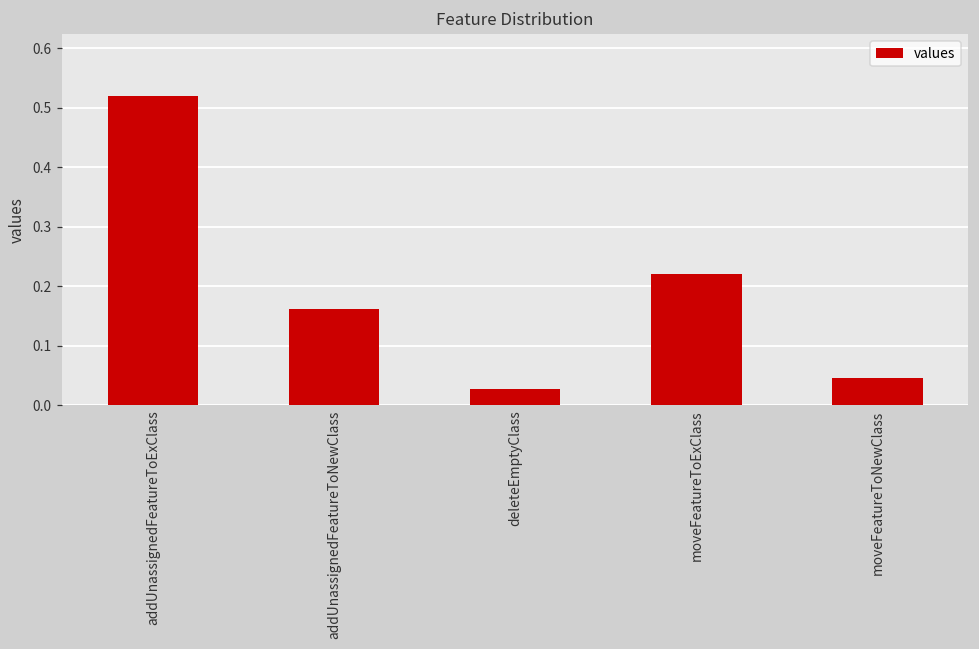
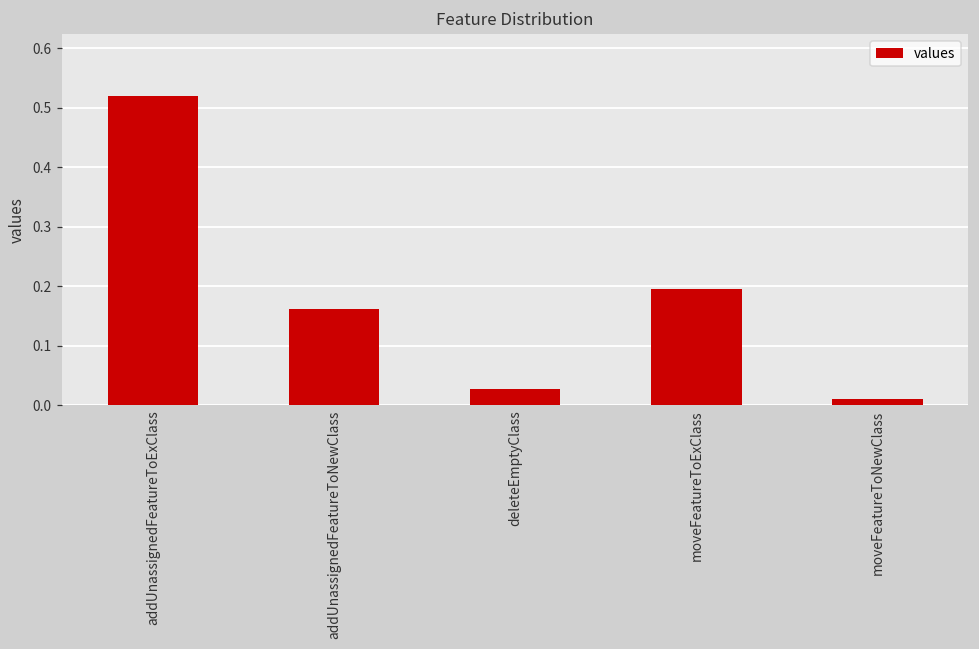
moveFeatureToExClass: 0.22 -> 0.19
moveFeatureToNewClass: 0.05 -> 0.01
